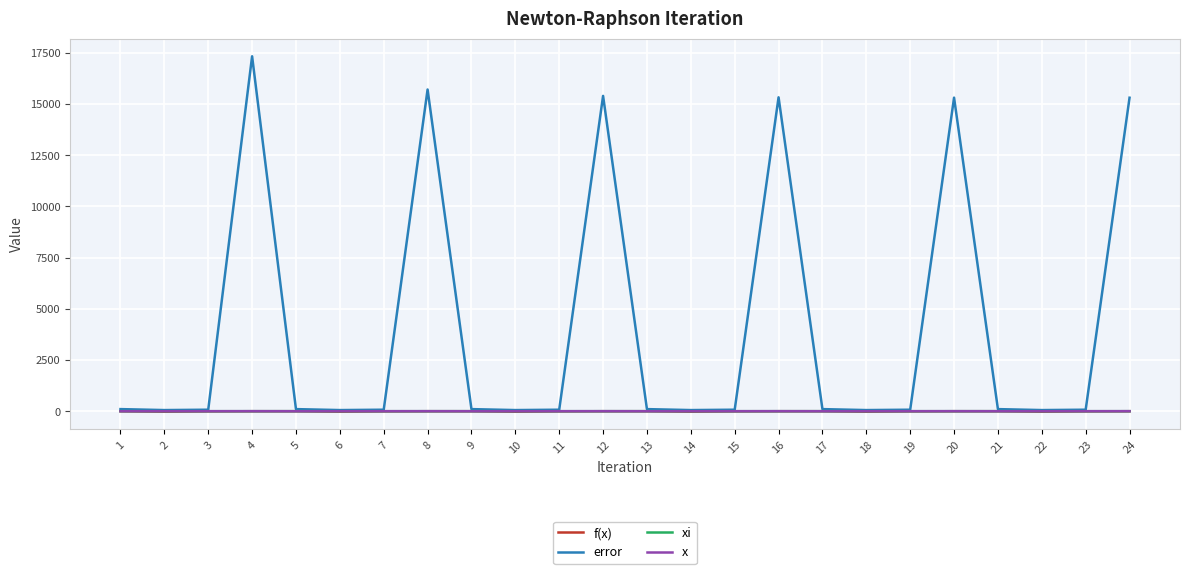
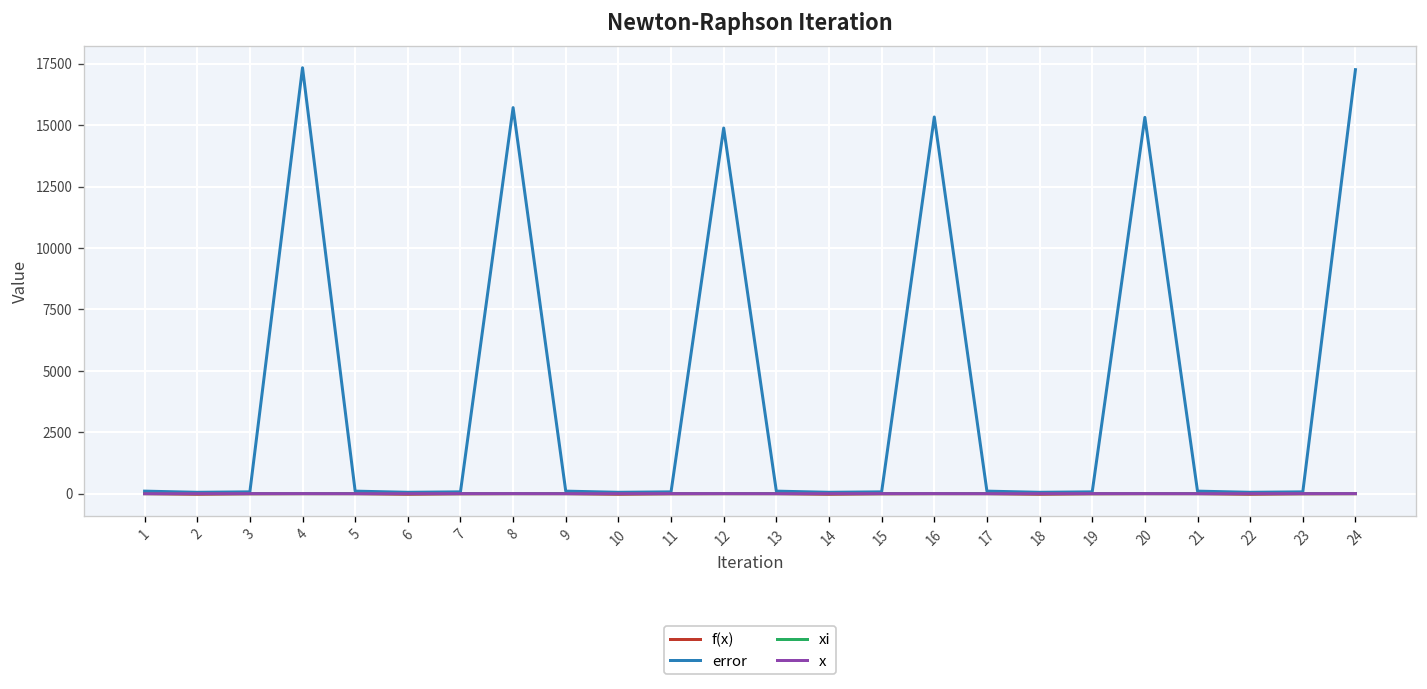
error, 12: 15400 -> 14900
error, 24: 15300 -> 17300
